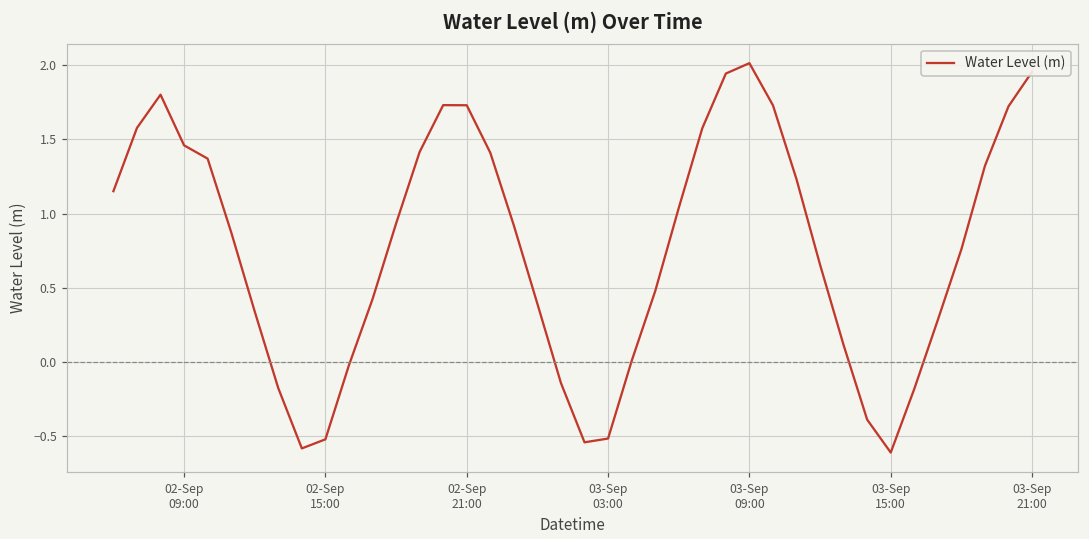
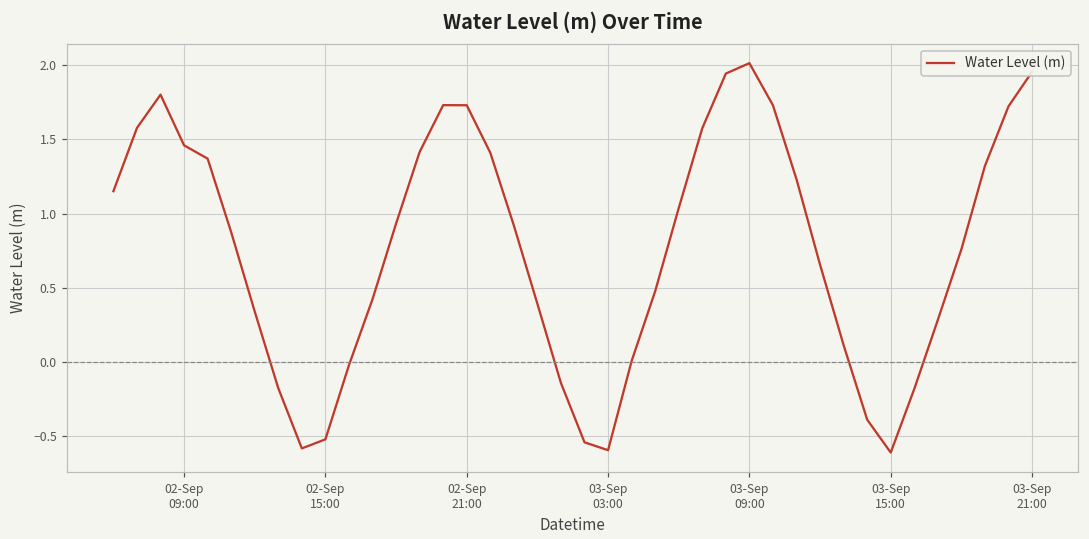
03-Sep 03:00: -0.52 -> -0.60
